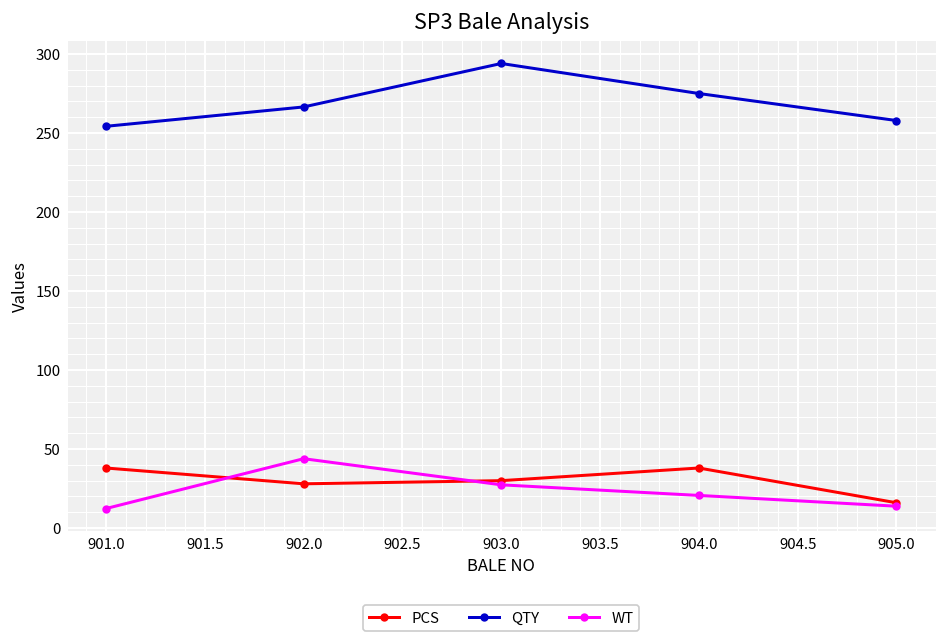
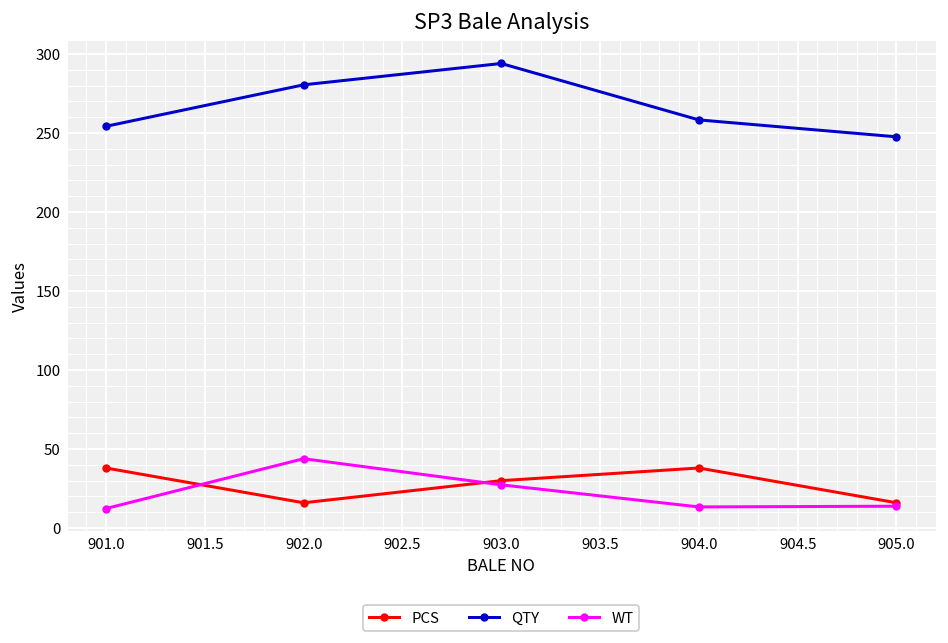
PCS, 902.0: 28 -> 16
QTY, 902.0: 267 -> 281
QTY, 904.0: 275 -> 258
WT, 904.0: 21 -> 13
QTY, 905.0: 258 -> 248
